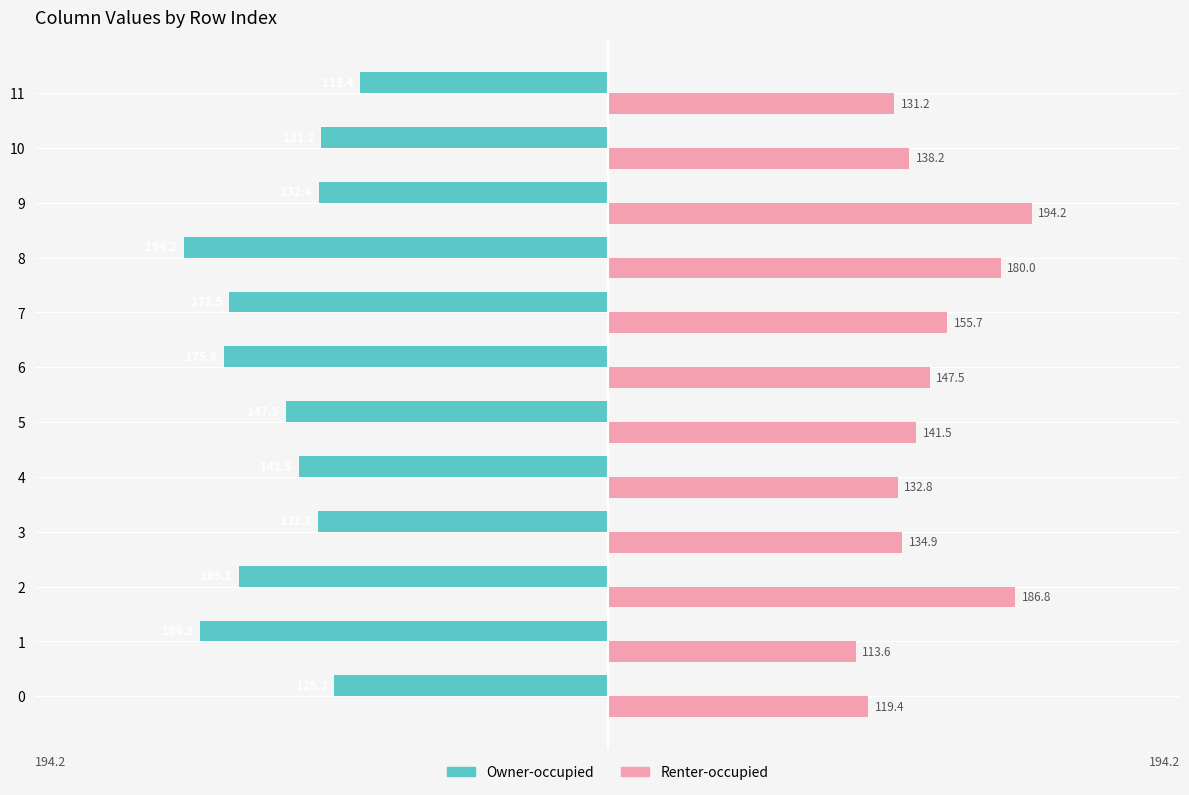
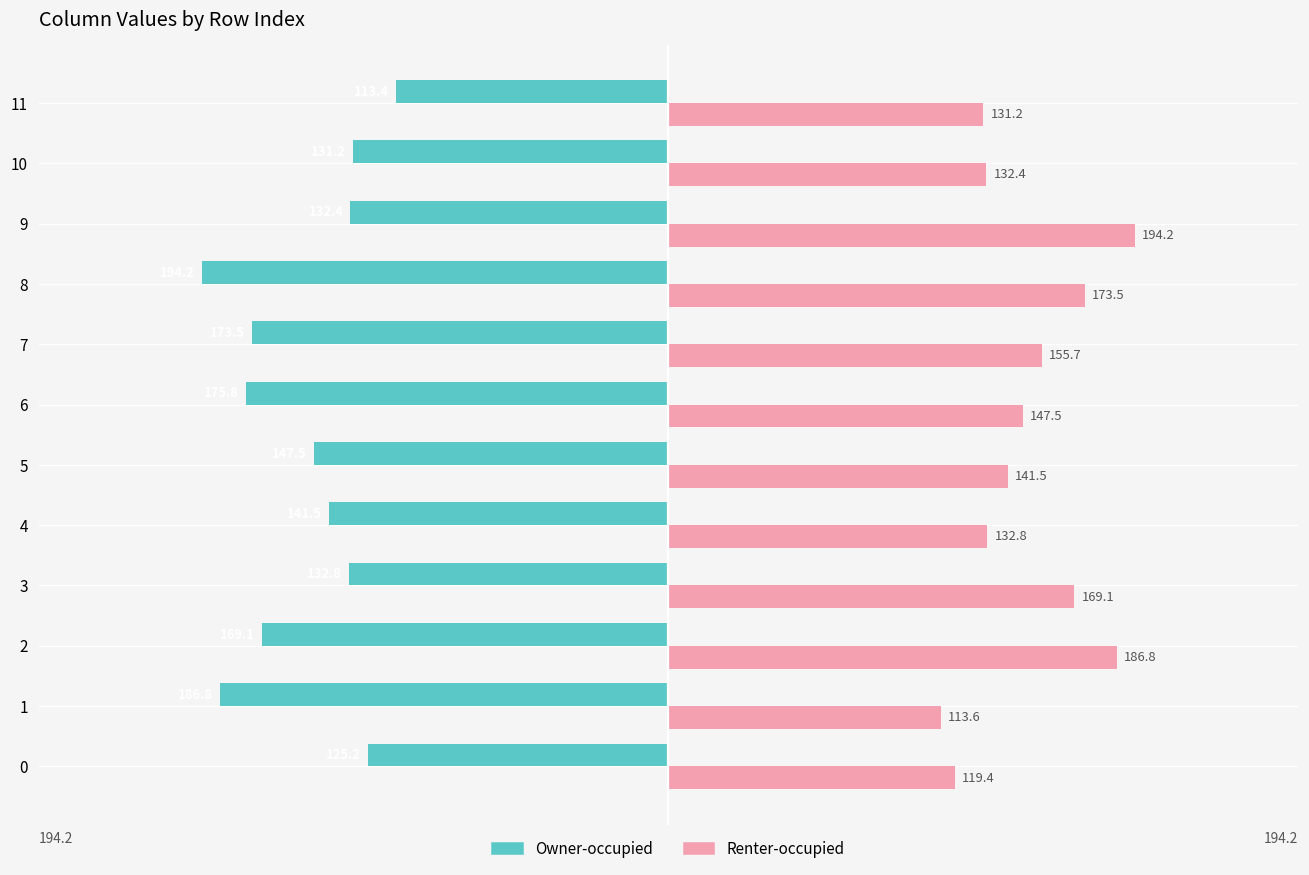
Renter-occupied, 10: 138.2 -> 132.4
Renter-occupied, 8: 180.0 -> 173.5
Renter-occupied, 3: 134.9 -> 169.1
